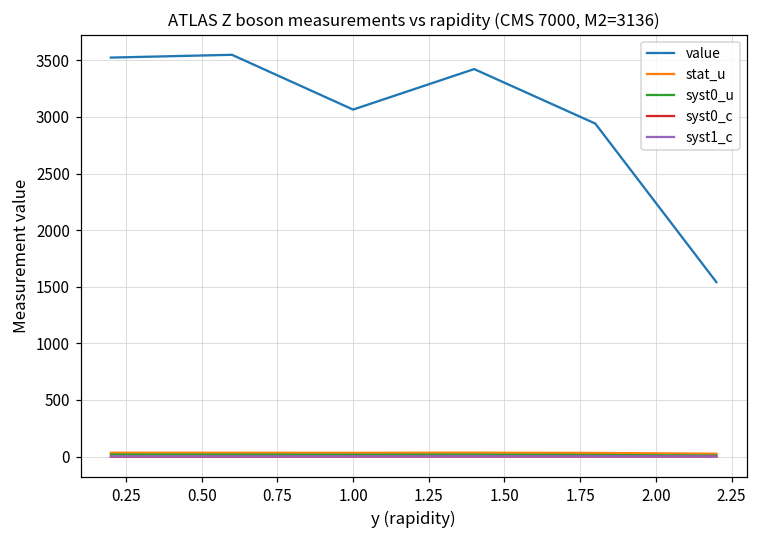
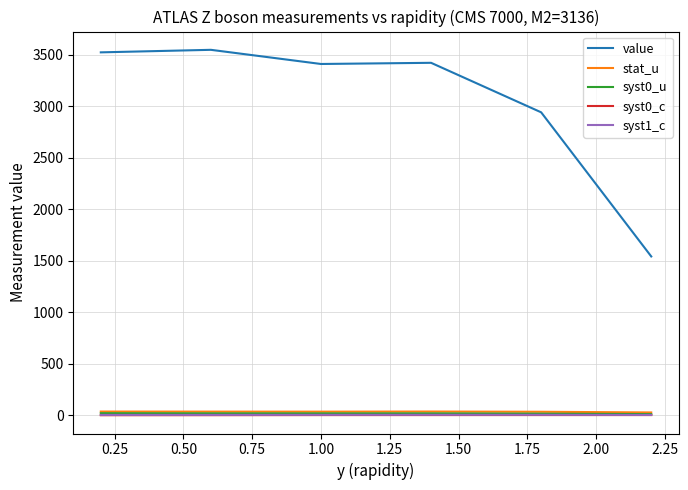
value, 1.00: 3070 -> 3410
